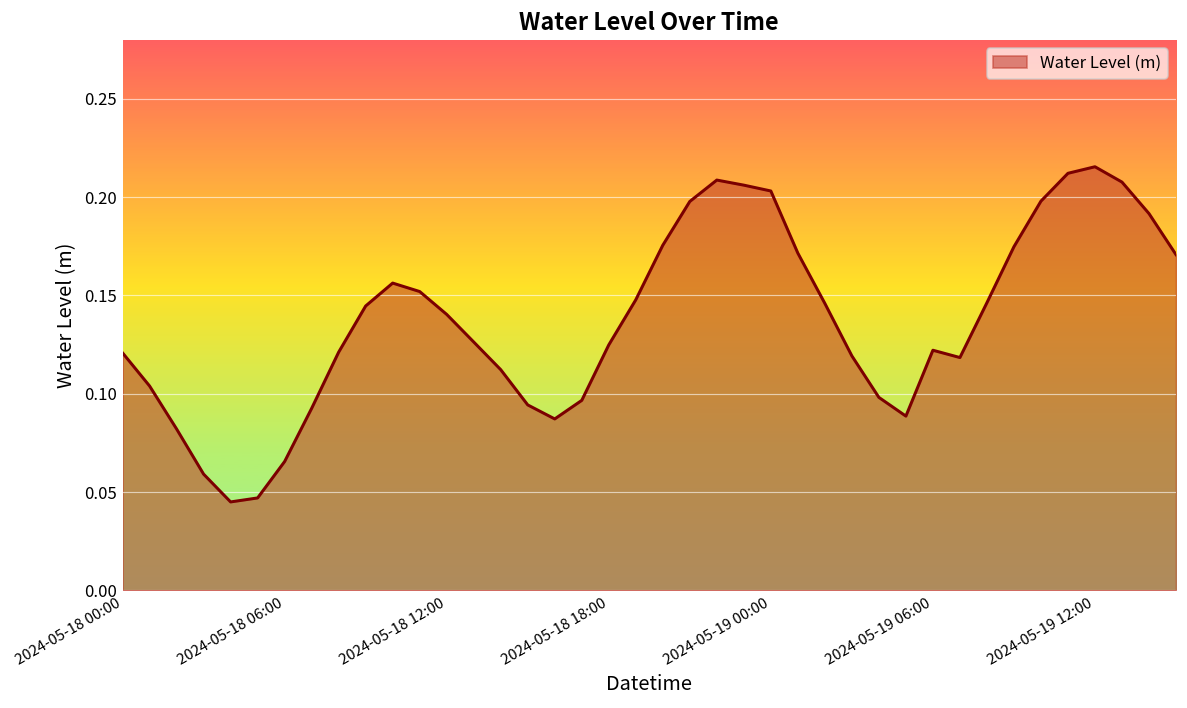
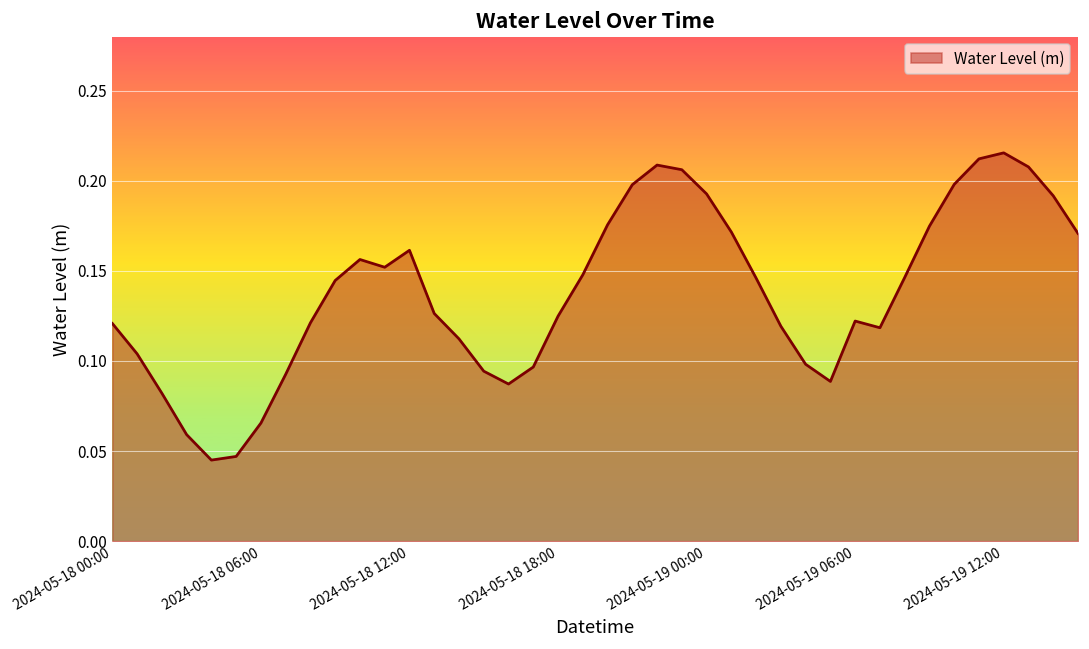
2024-05-18 12:00: 0.140 -> 0.161
2024-05-19 00:00: 0.203 -> 0.193
